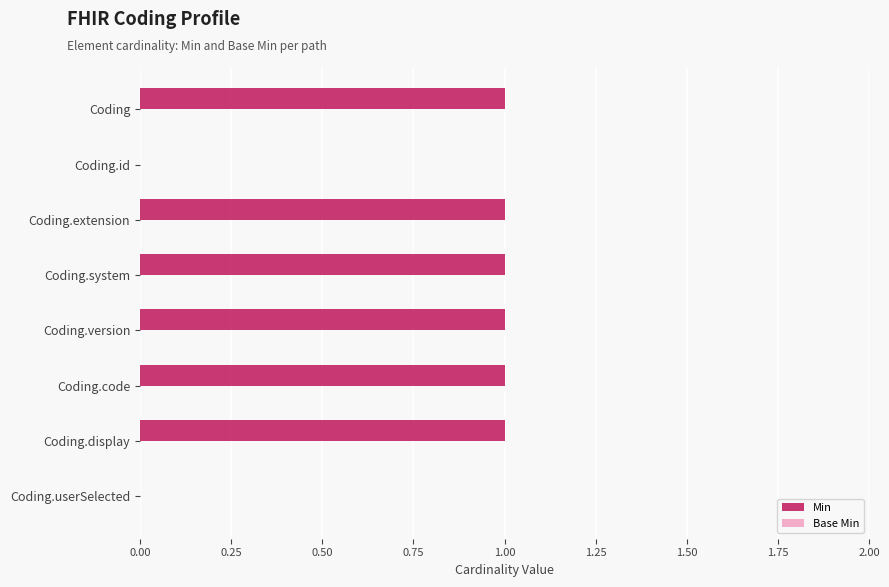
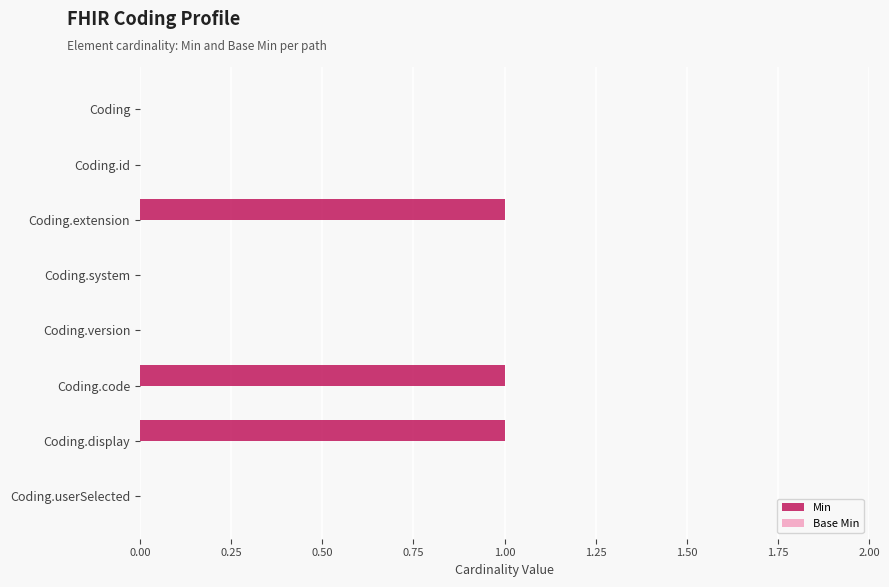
Min, Coding: 1 -> 0
Min, Coding.system: 1 -> 0
Min, Coding.version: 1 -> 0
